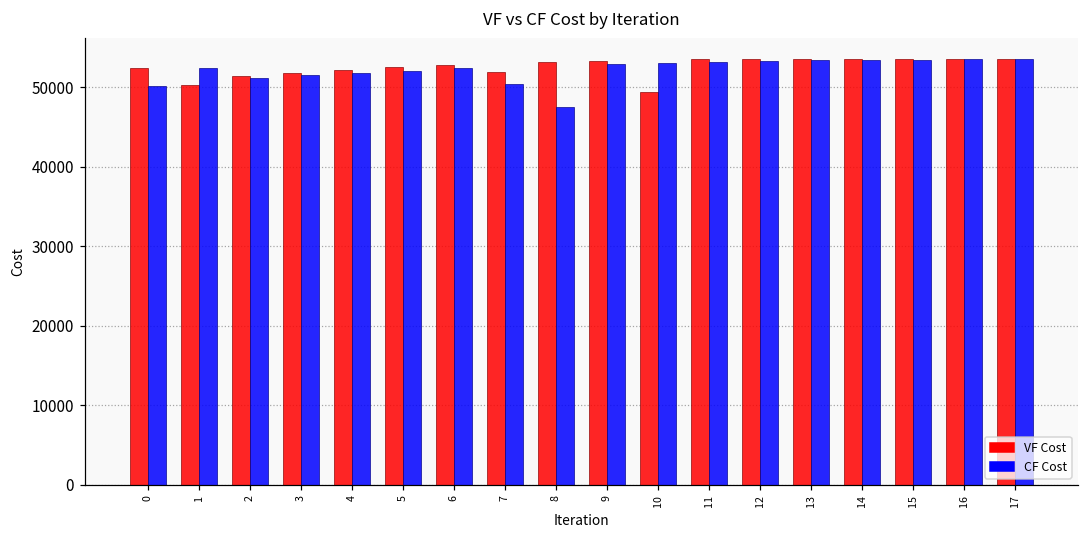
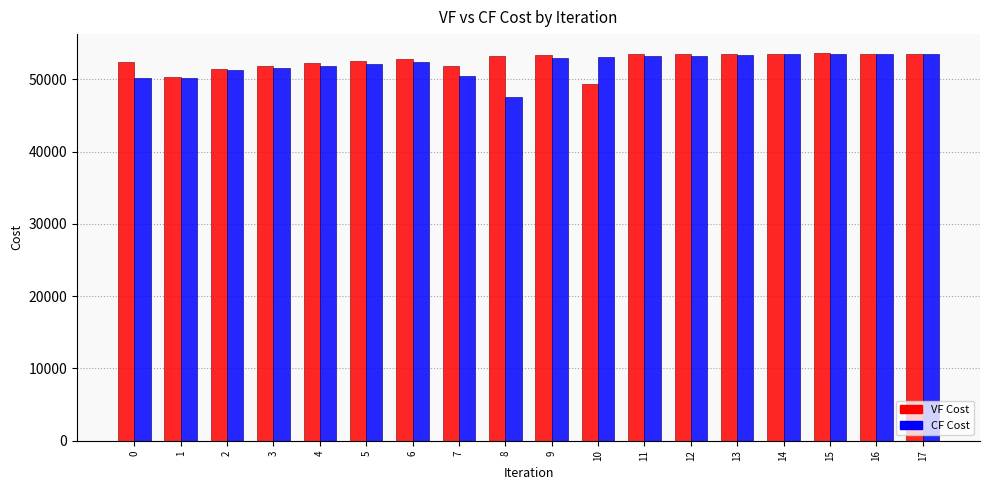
CF Cost, 1: 52000 -> 50000
